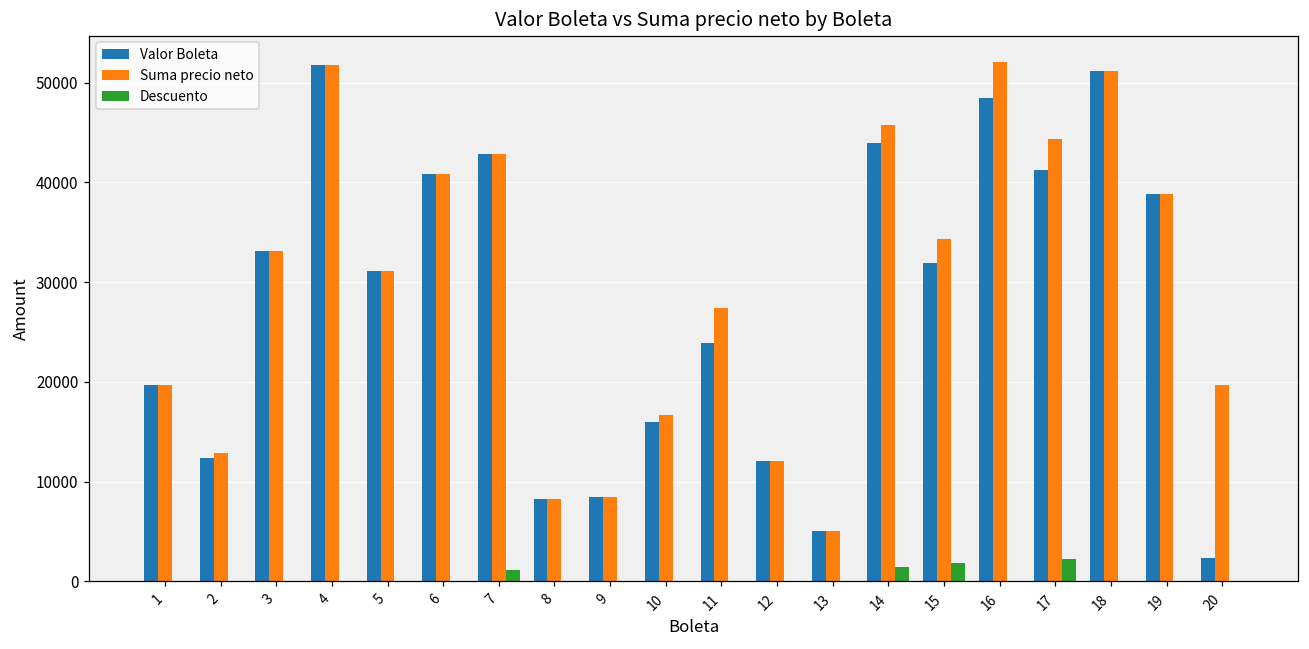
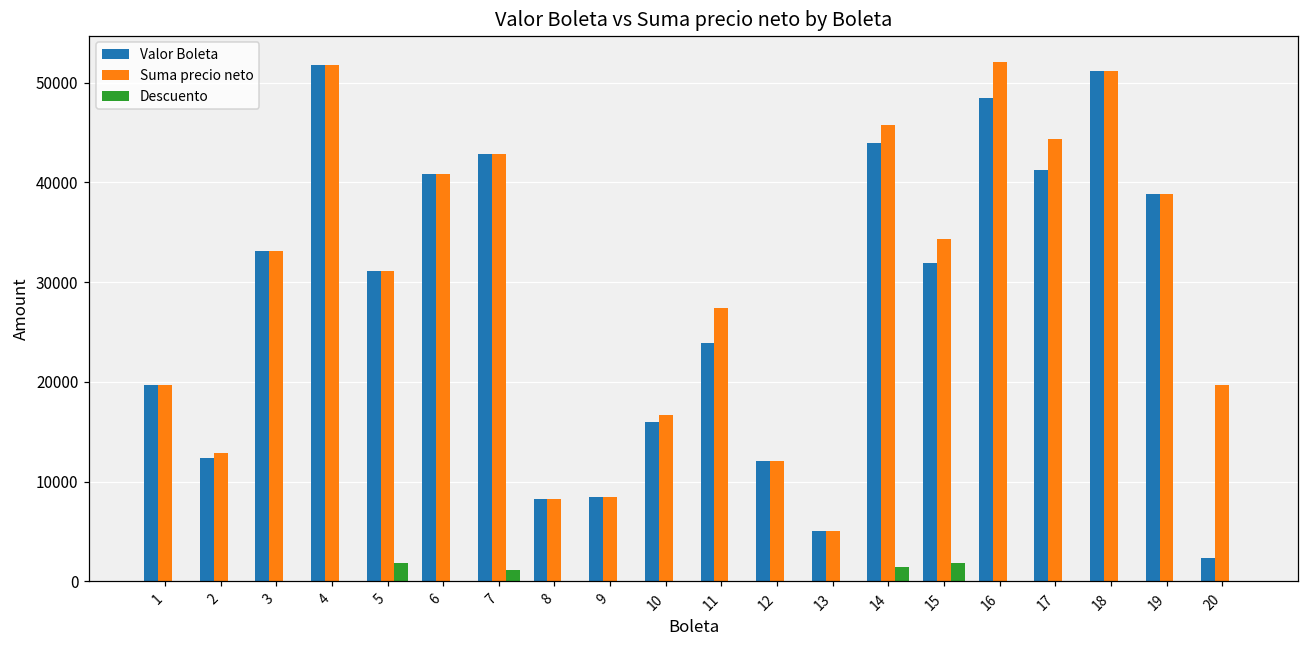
Descuento, 5: 0 -> 2000
Descuento, 17: 2000 -> 0
